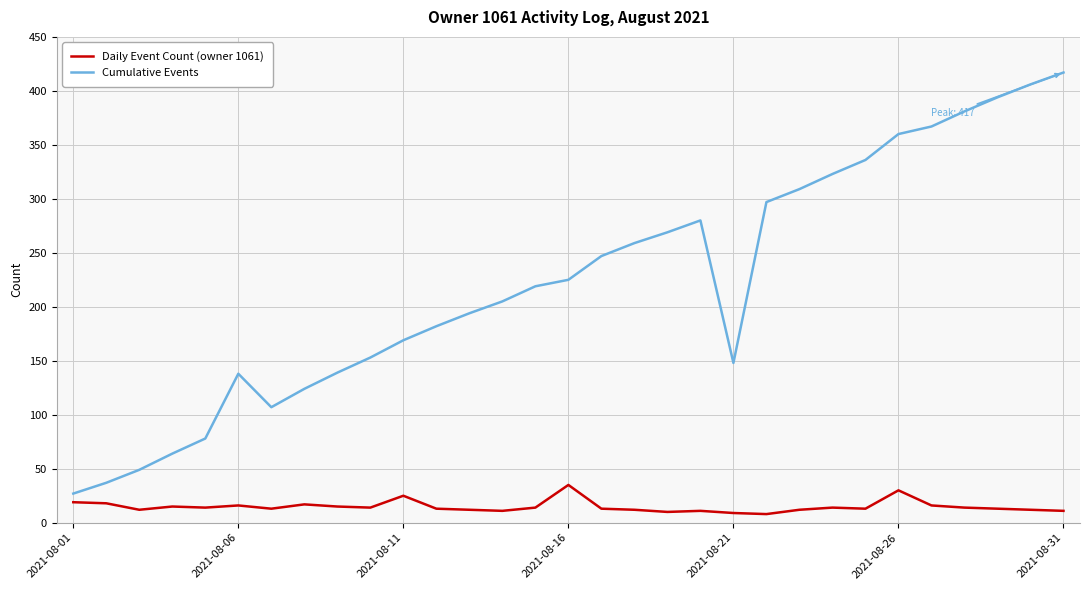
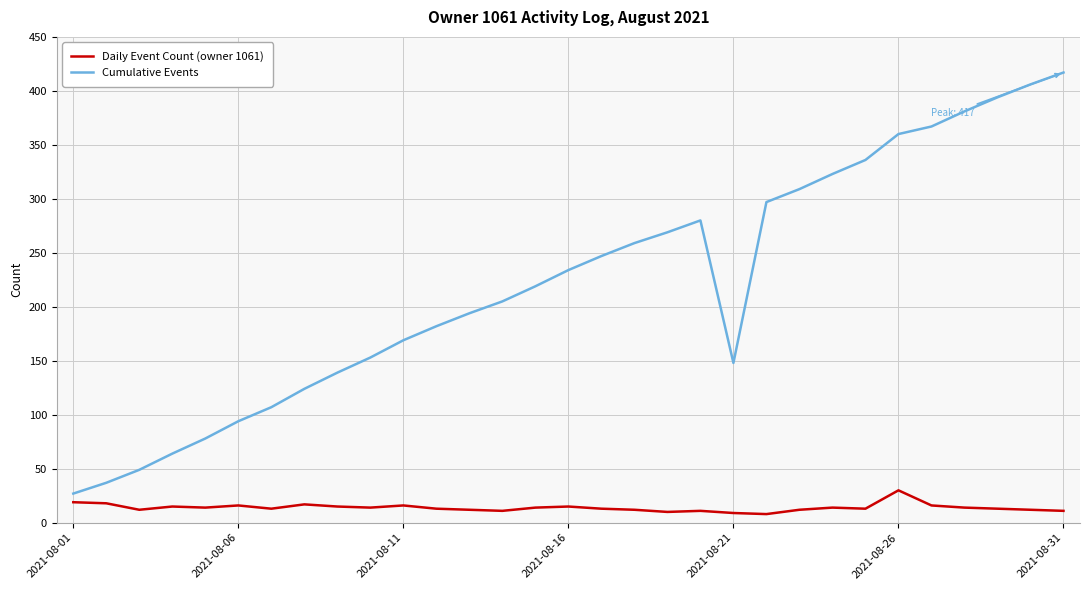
Cumulative Events, 2021-08-06: 138 -> 94
Daily Event Count (owner 1061), 2021-08-11: 25 -> 16
Daily Event Count (owner 1061), 2021-08-16: 35 -> 15
Cumulative Events, 2021-08-16: 225 -> 234
